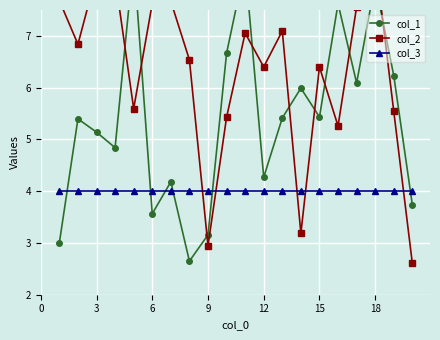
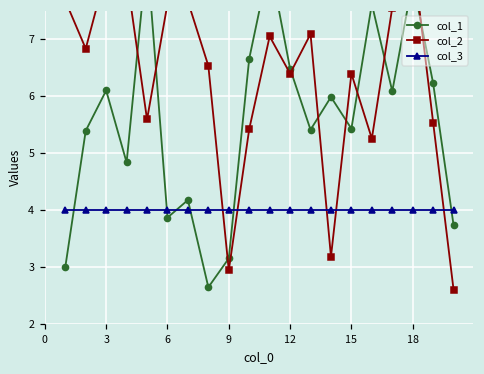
col_1, 3: 5.1 -> 6.1
col_1, 6: 3.6 -> 3.9
col_1, 12: 4.3 -> 6.5
